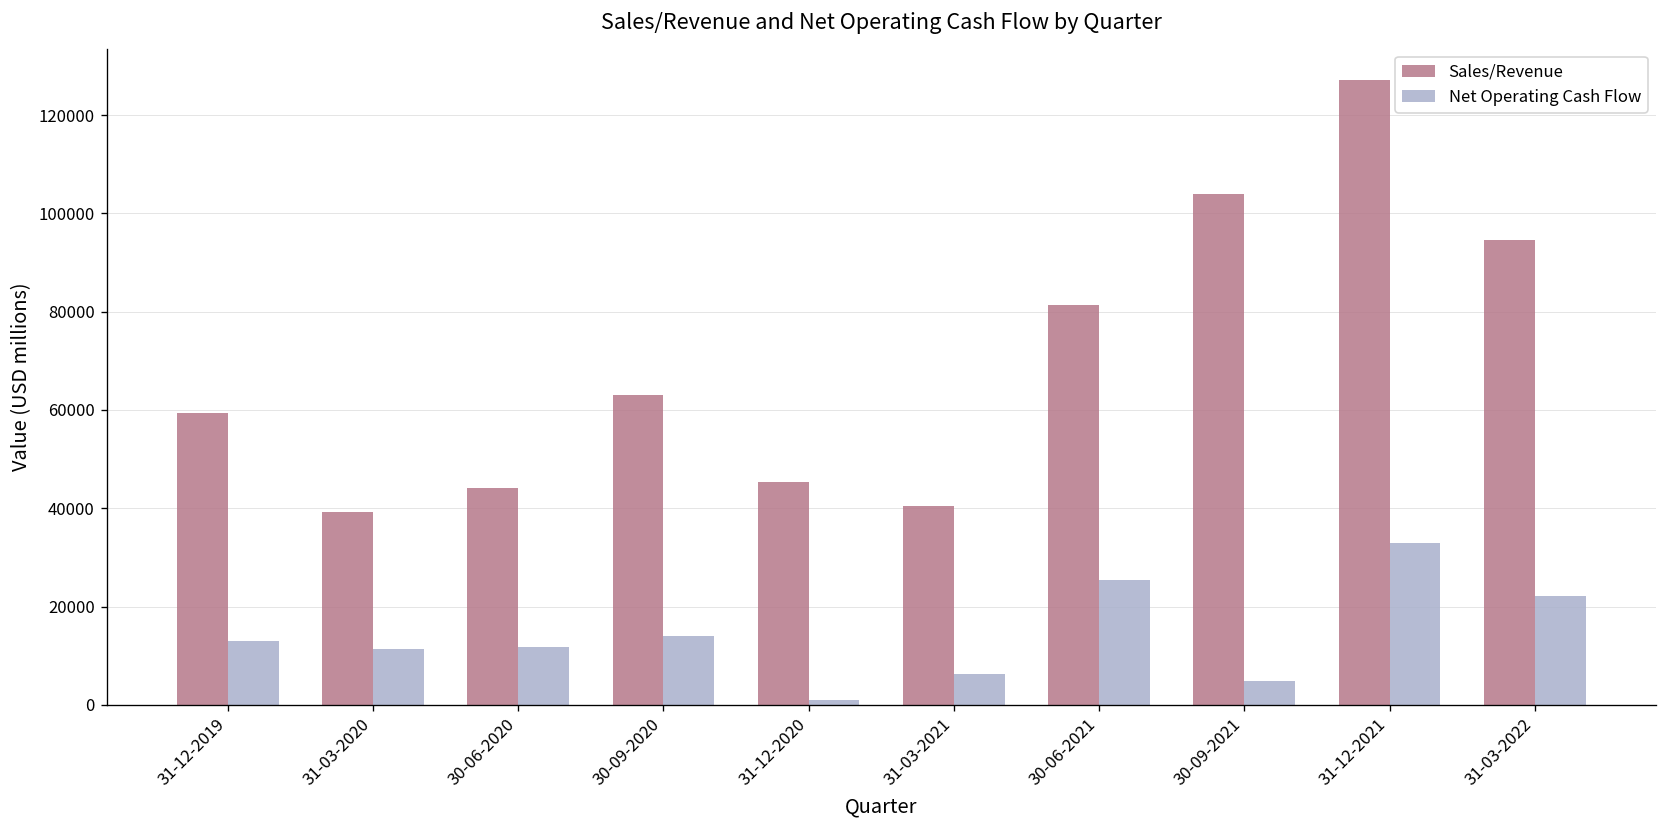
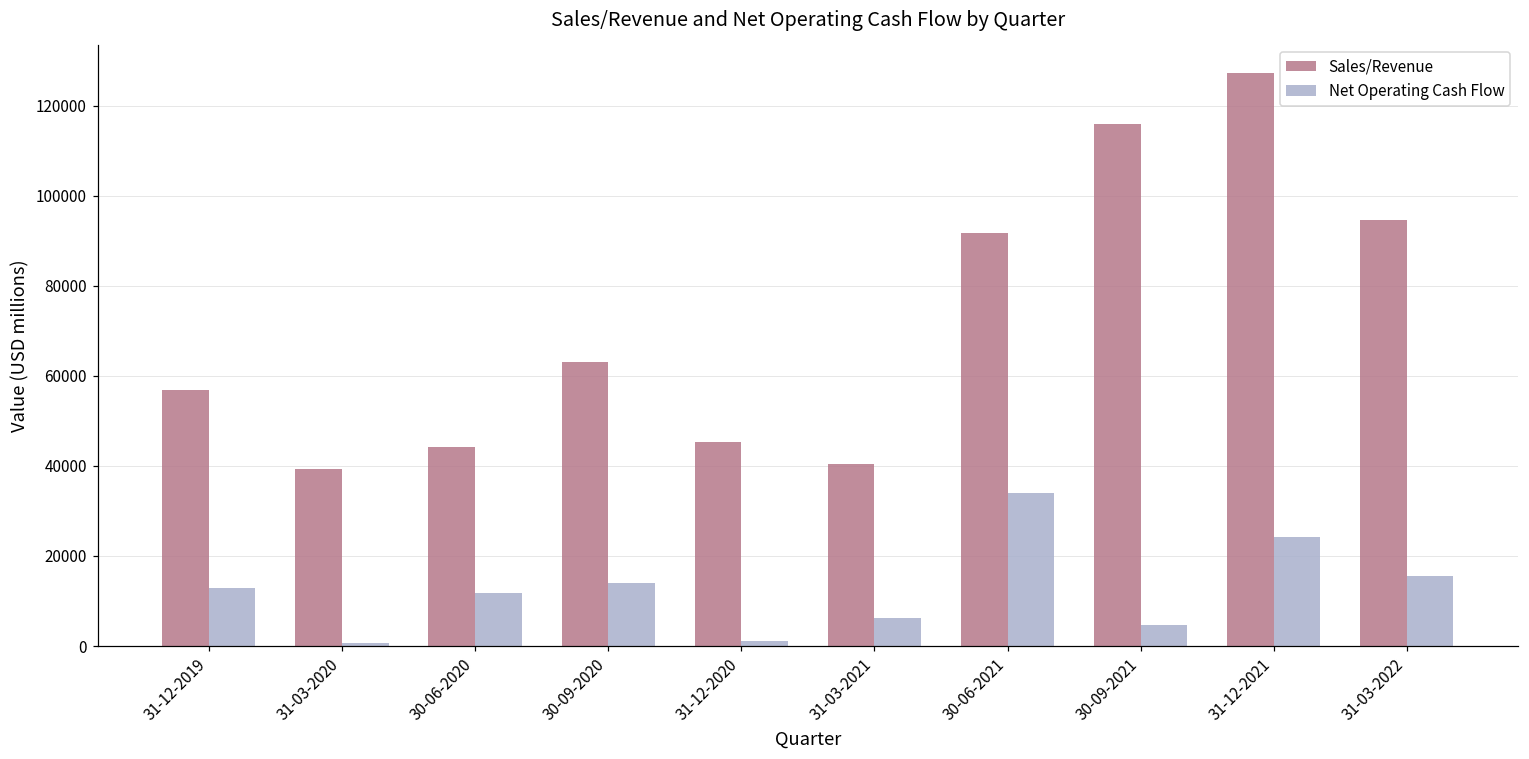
Sales/Revenue, 31-12-2019: 59000 -> 57000
Net Operating Cash Flow, 31-03-2020: 11000 -> 1000
Sales/Revenue, 30-06-2021: 81000 -> 92000
Net Operating Cash Flow, 30-06-2021: 25000 -> 34000
Sales/Revenue, 30-09-2021: 104000 -> 116000
Net Operating Cash Flow, 31-12-2021: 33000 -> 24000
Net Operating Cash Flow, 31-03-2022: 22000 -> 16000
